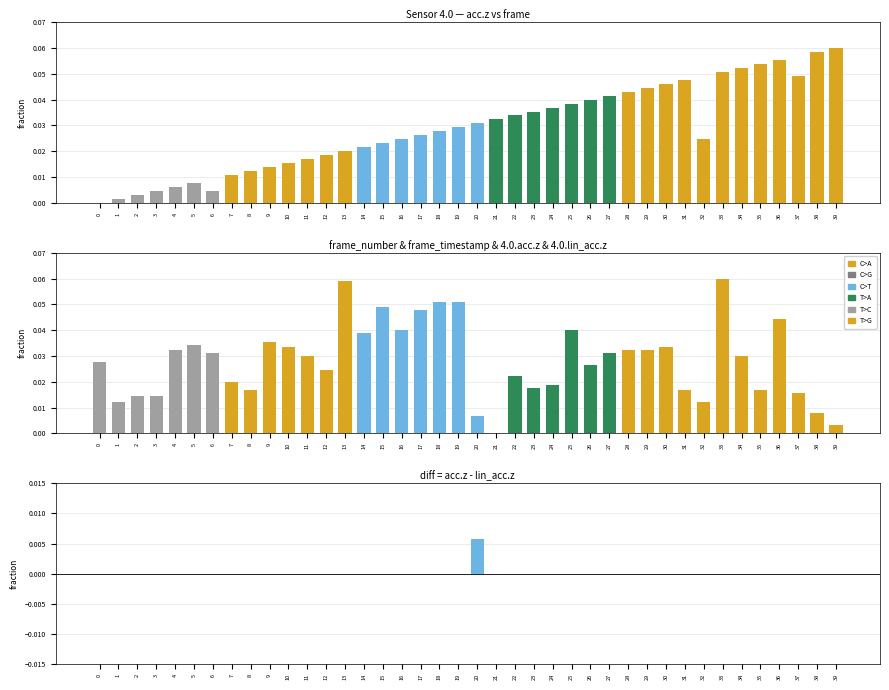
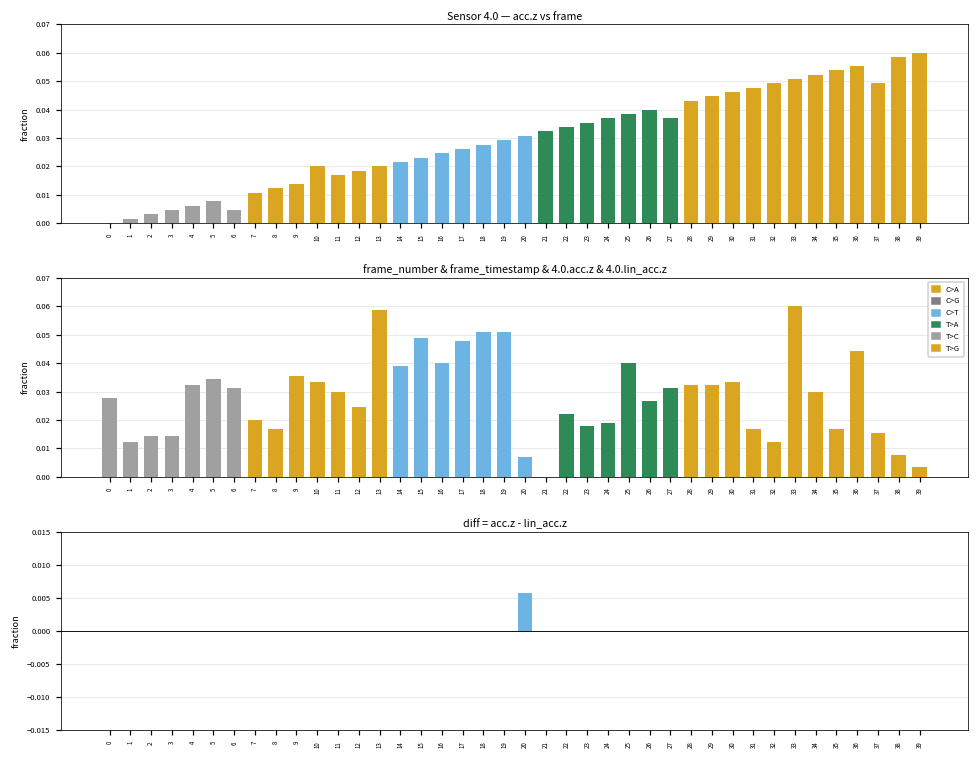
Sensor 4.0 — acc.z vs frame, 10: 0.015 -> 0.020
Sensor 4.0 — acc.z vs frame, 27: 0.042 -> 0.037
Sensor 4.0 — acc.z vs frame, 32: 0.025 -> 0.049
